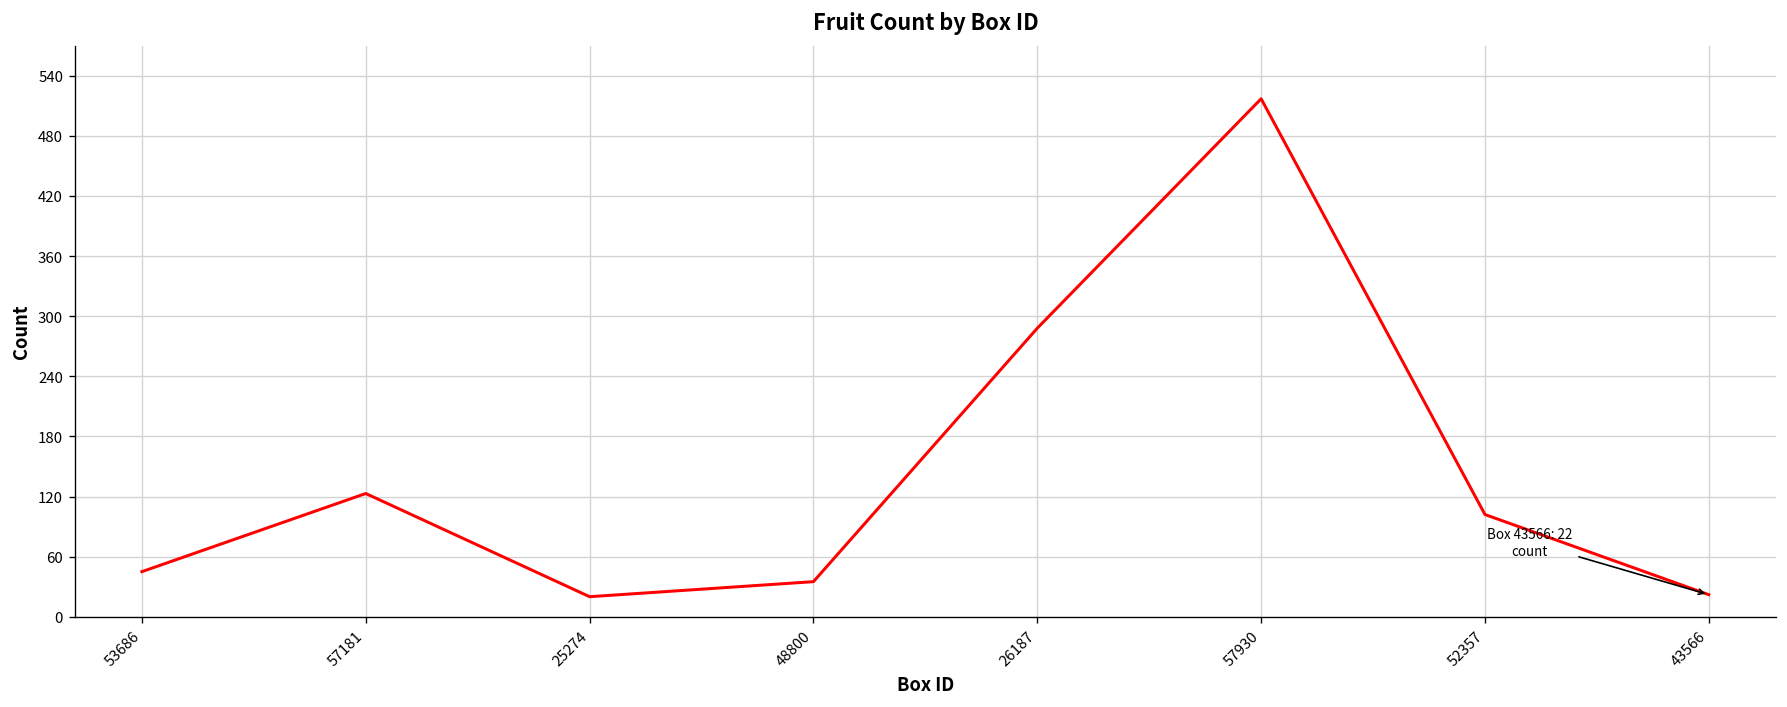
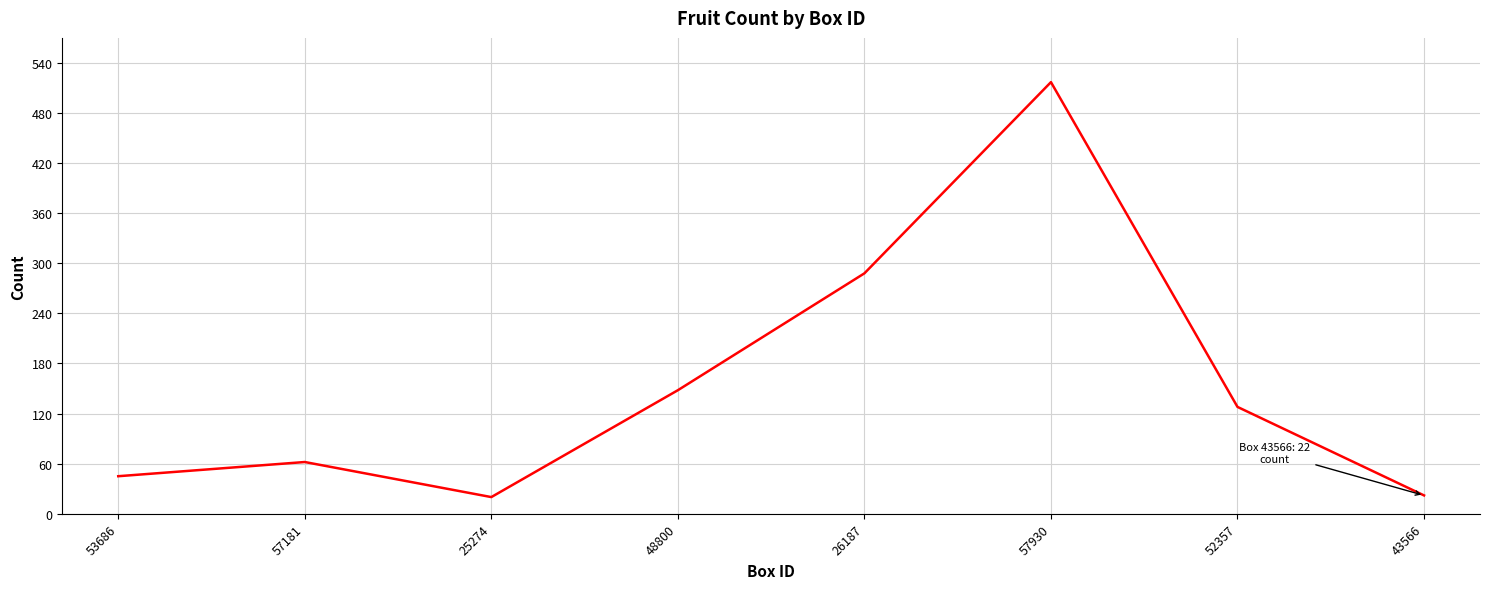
57181: 120 -> 60
48800: 40 -> 150
52357: 100 -> 130
